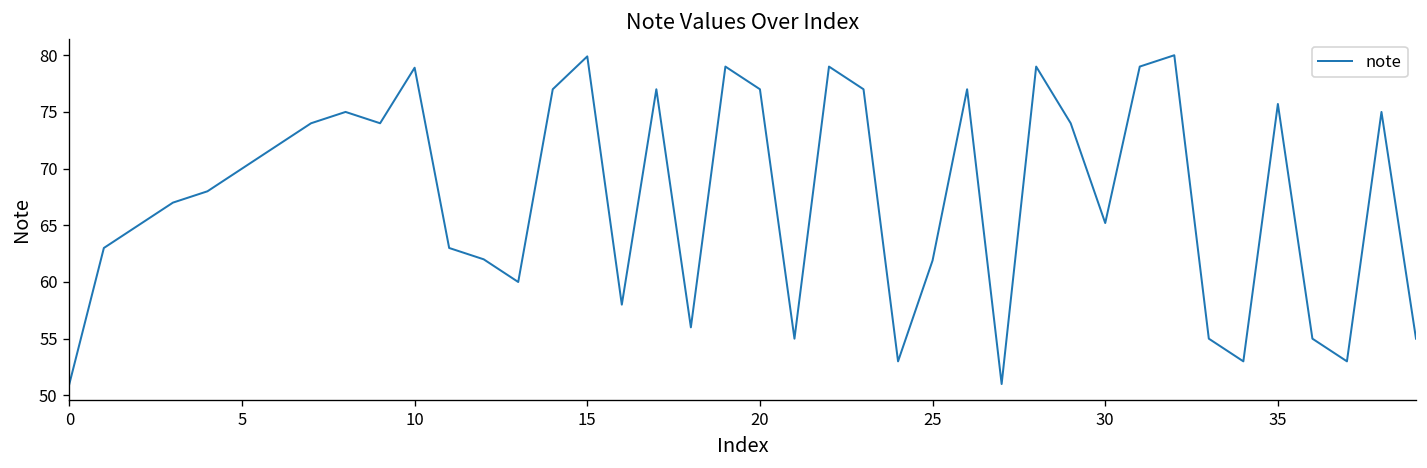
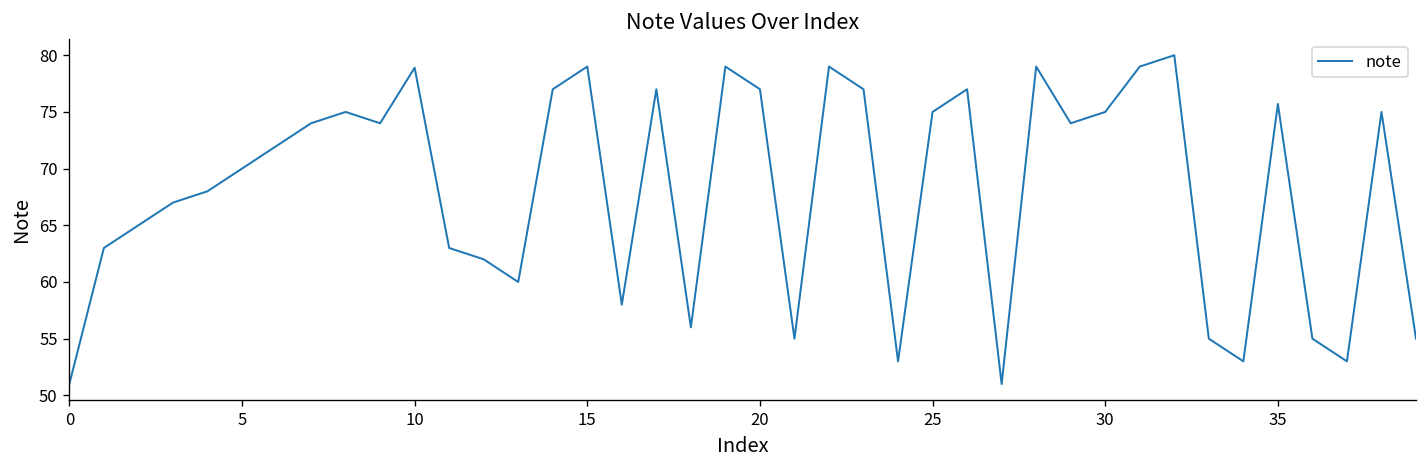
15: 80 -> 79
25: 62 -> 75
30: 65 -> 75
